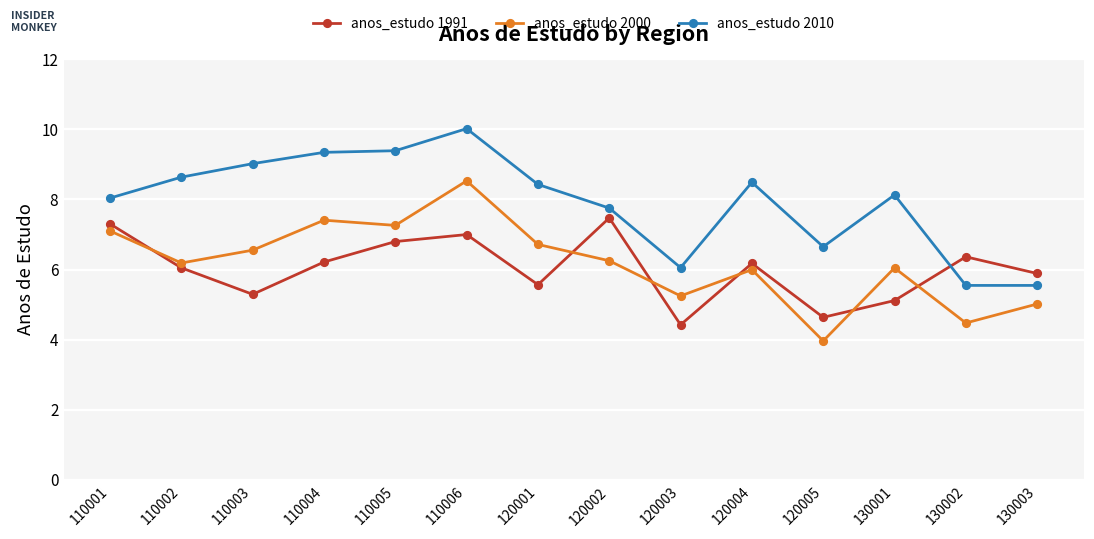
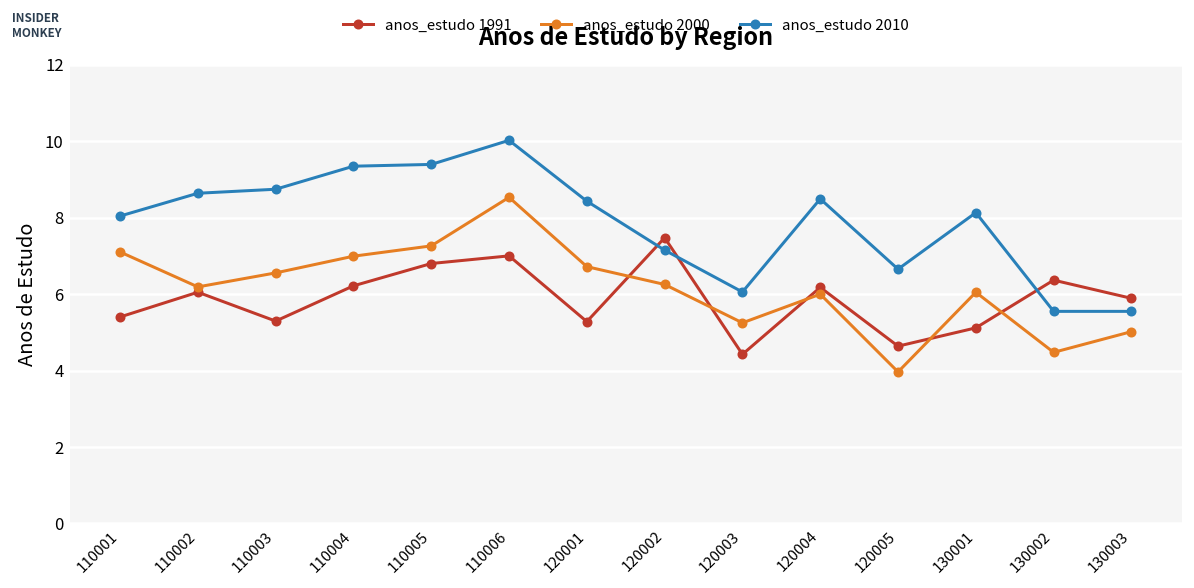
anos_estudo 1991, 110001: 7.3 -> 5.4
anos_estudo 2010, 110003: 9.0 -> 8.7
anos_estudo 2000, 110004: 7.4 -> 7.0
anos_estudo 1991, 120001: 5.6 -> 5.3
anos_estudo 2010, 120002: 7.8 -> 7.1
